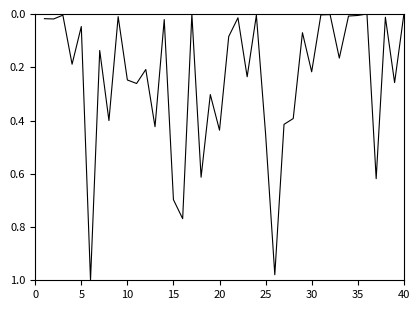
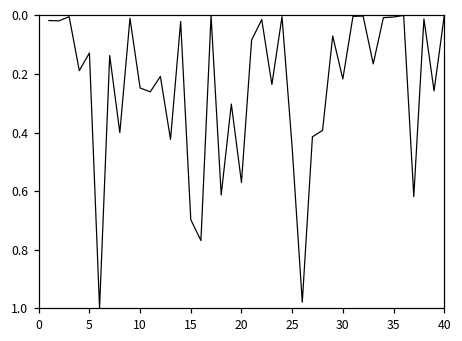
5: 0.05 -> 0.13
20: 0.44 -> 0.57
